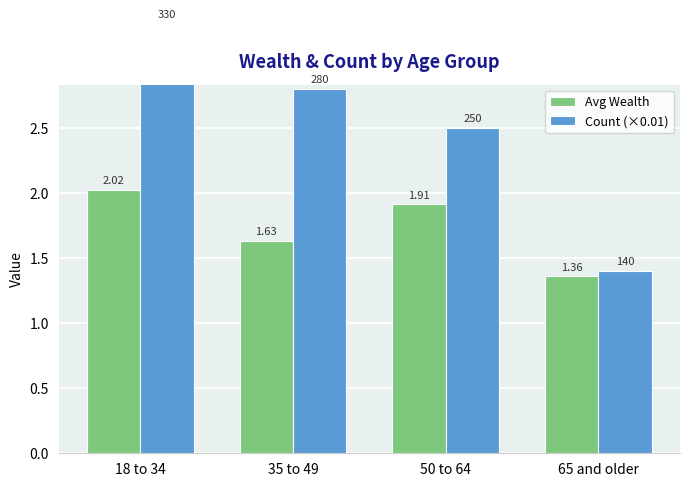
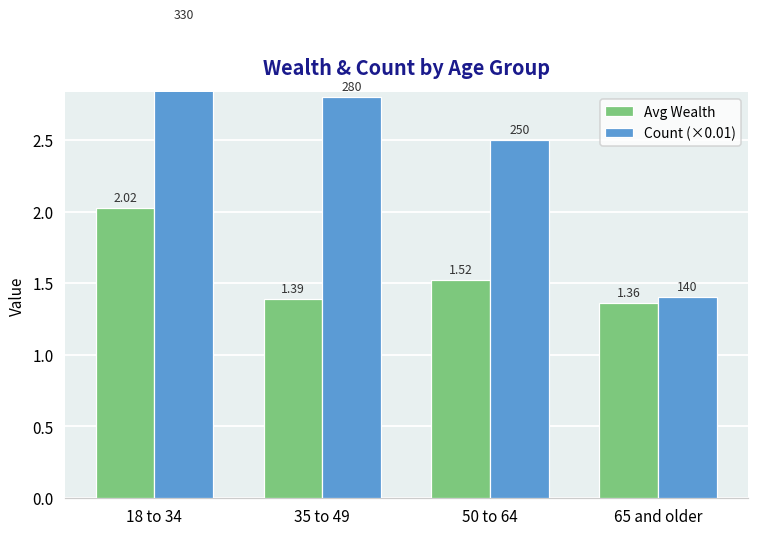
Avg Wealth, 35 to 49: 1.63 -> 1.39
Avg Wealth, 50 to 64: 1.91 -> 1.52
